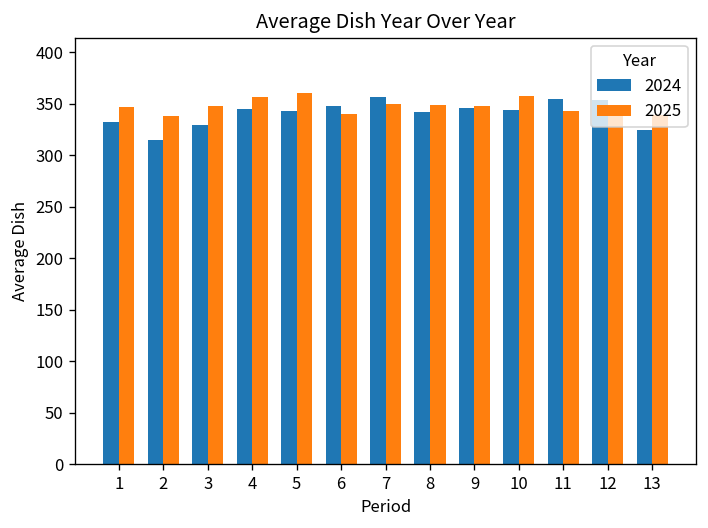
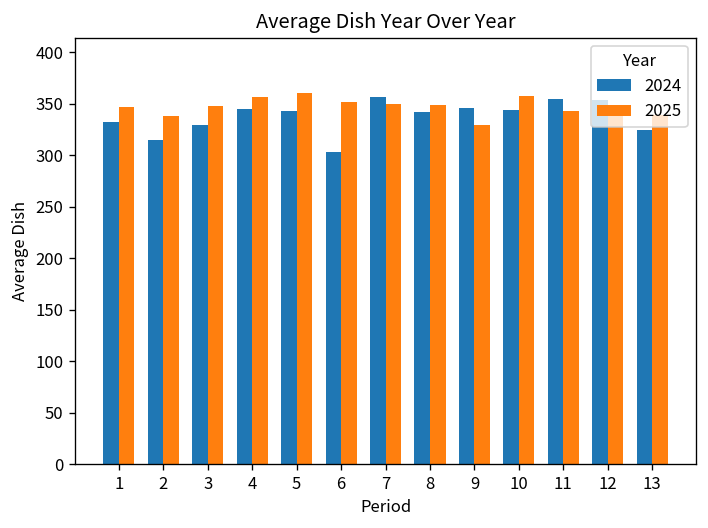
2024, 6: 350 -> 300
2025, 6: 340 -> 350
2025, 9: 350 -> 330
